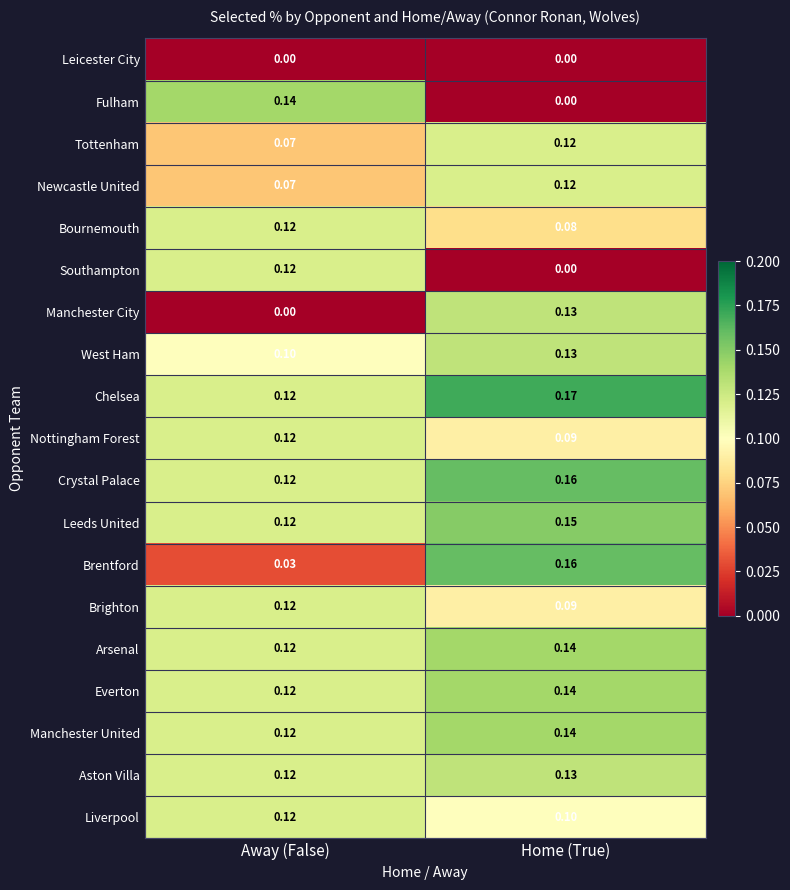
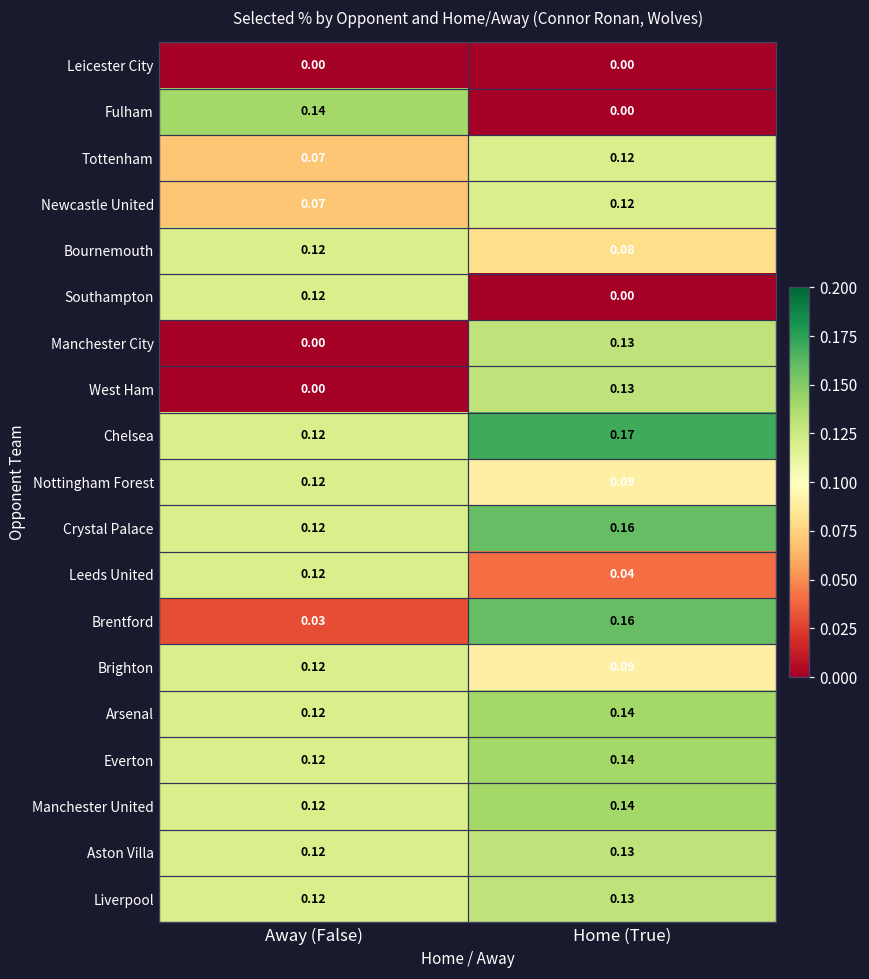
West Ham, Away (False): 0.10 -> 0.00
Leeds United, Home (True): 0.15 -> 0.04
Liverpool, Home (True): 0.10 -> 0.13
